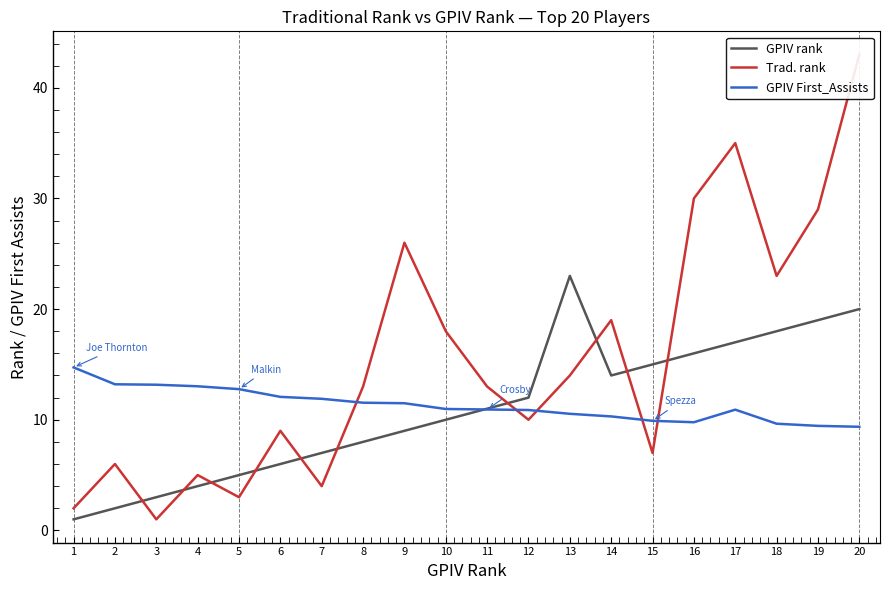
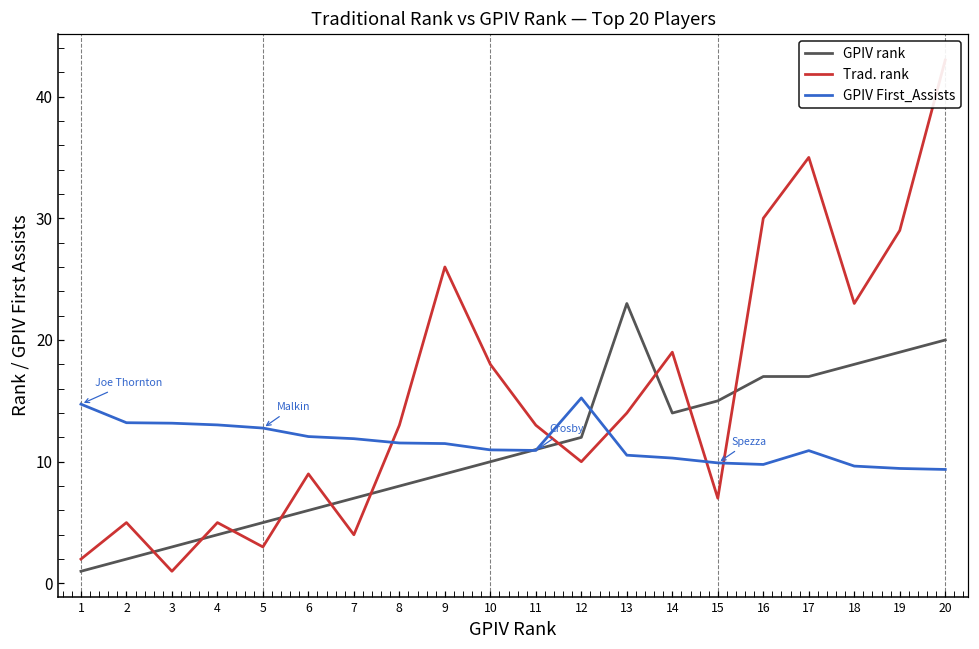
Trad. rank, 2: 6 -> 5
GPIV First_Assists, 12: 10.9 -> 15.2
GPIV rank, 16: 16 -> 17
